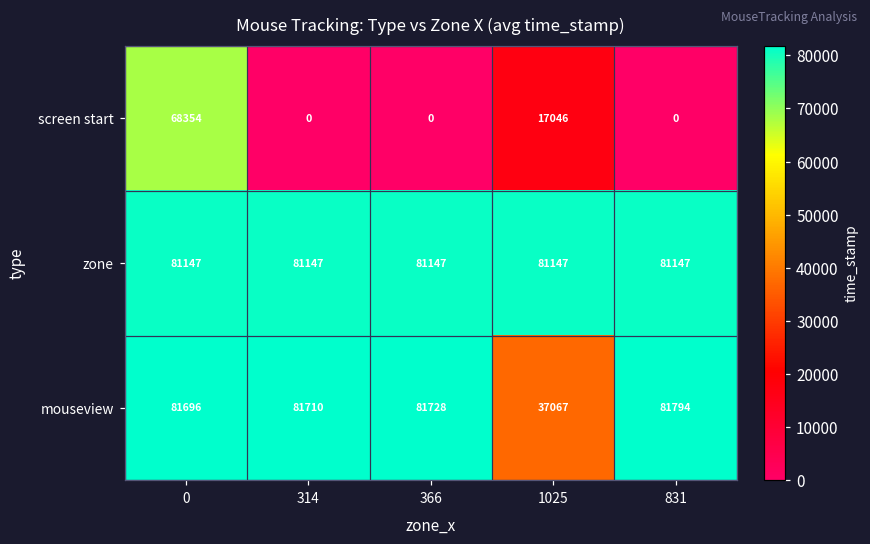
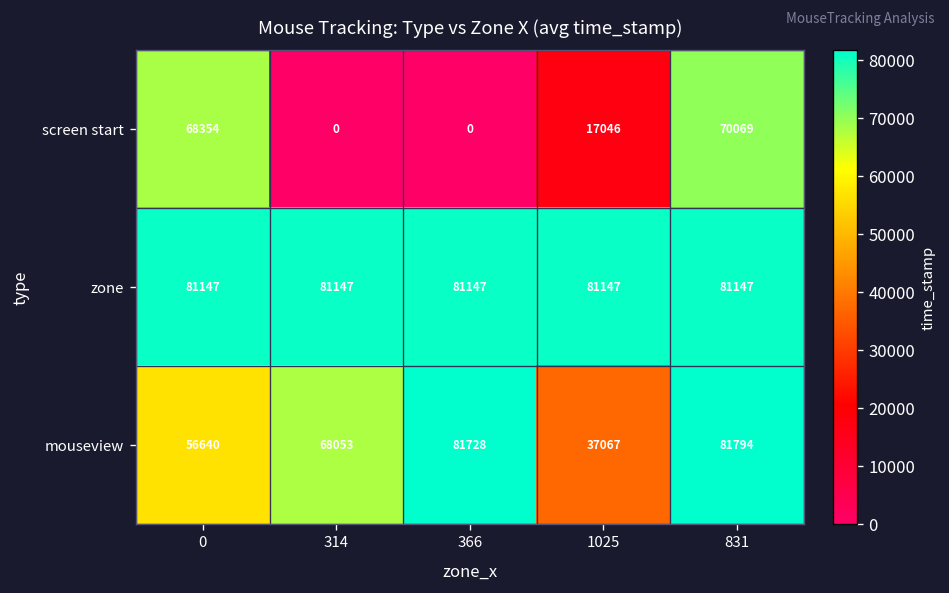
screen start, 831: 0 -> 70069
mouseview, 0: 81696 -> 56640
mouseview, 314: 81710 -> 68053
